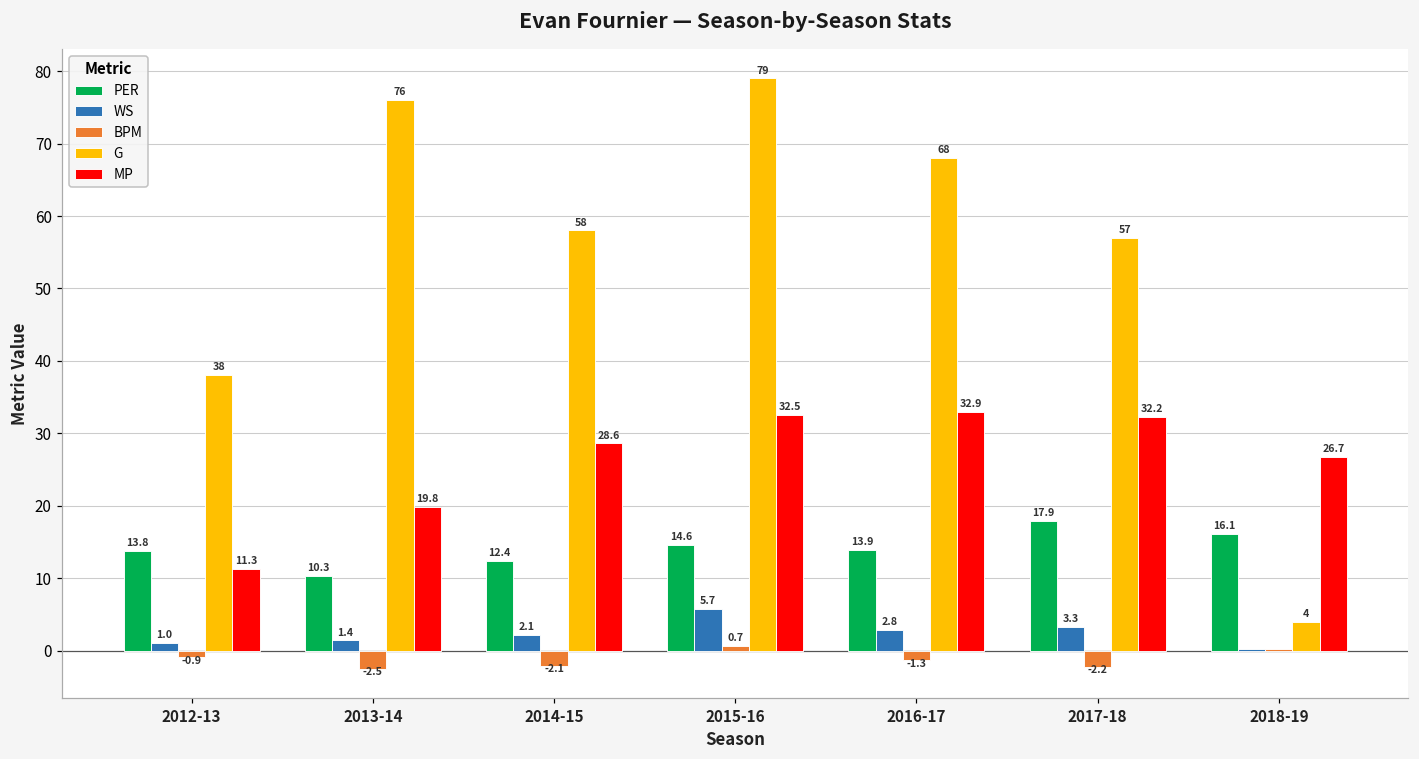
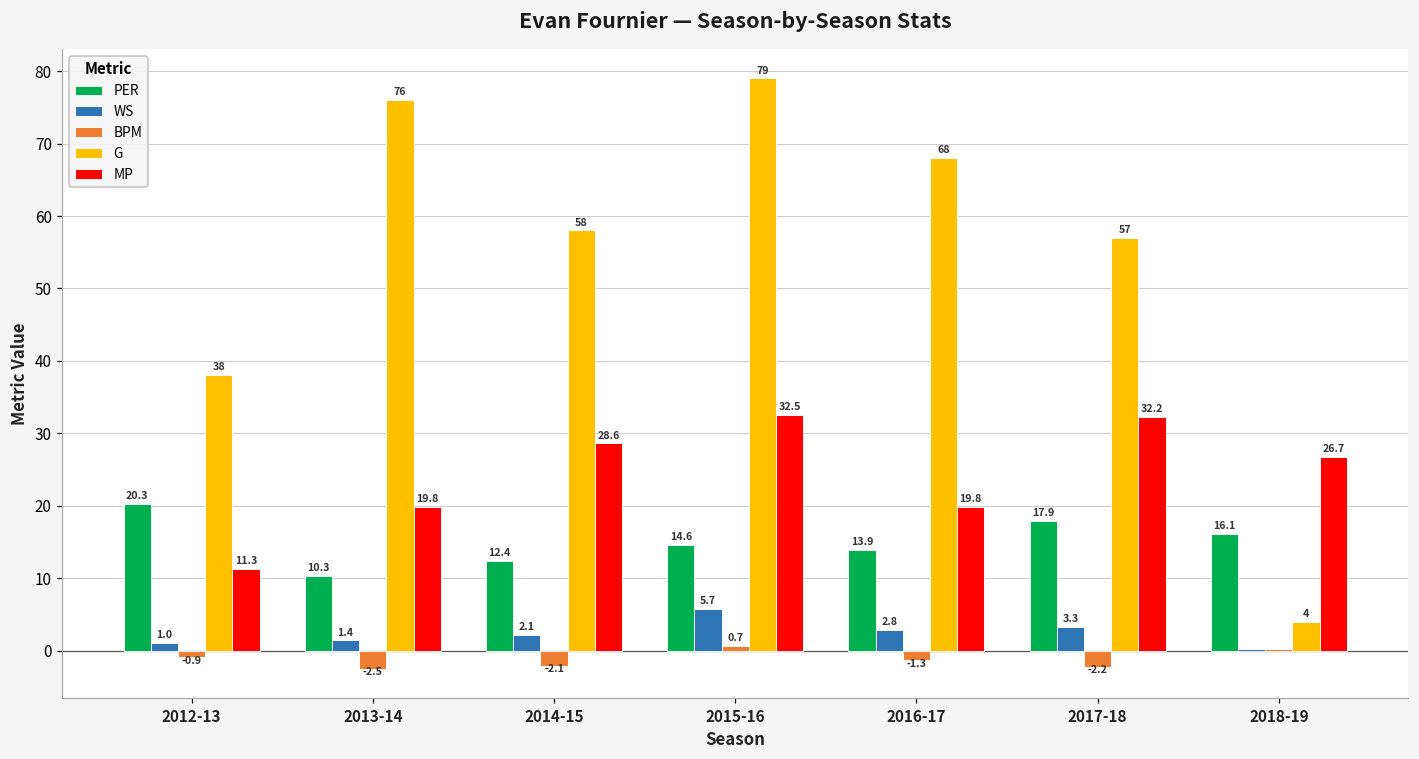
PER, 2012-13: 13.8 -> 20.3
MP, 2016-17: 32.9 -> 19.8
